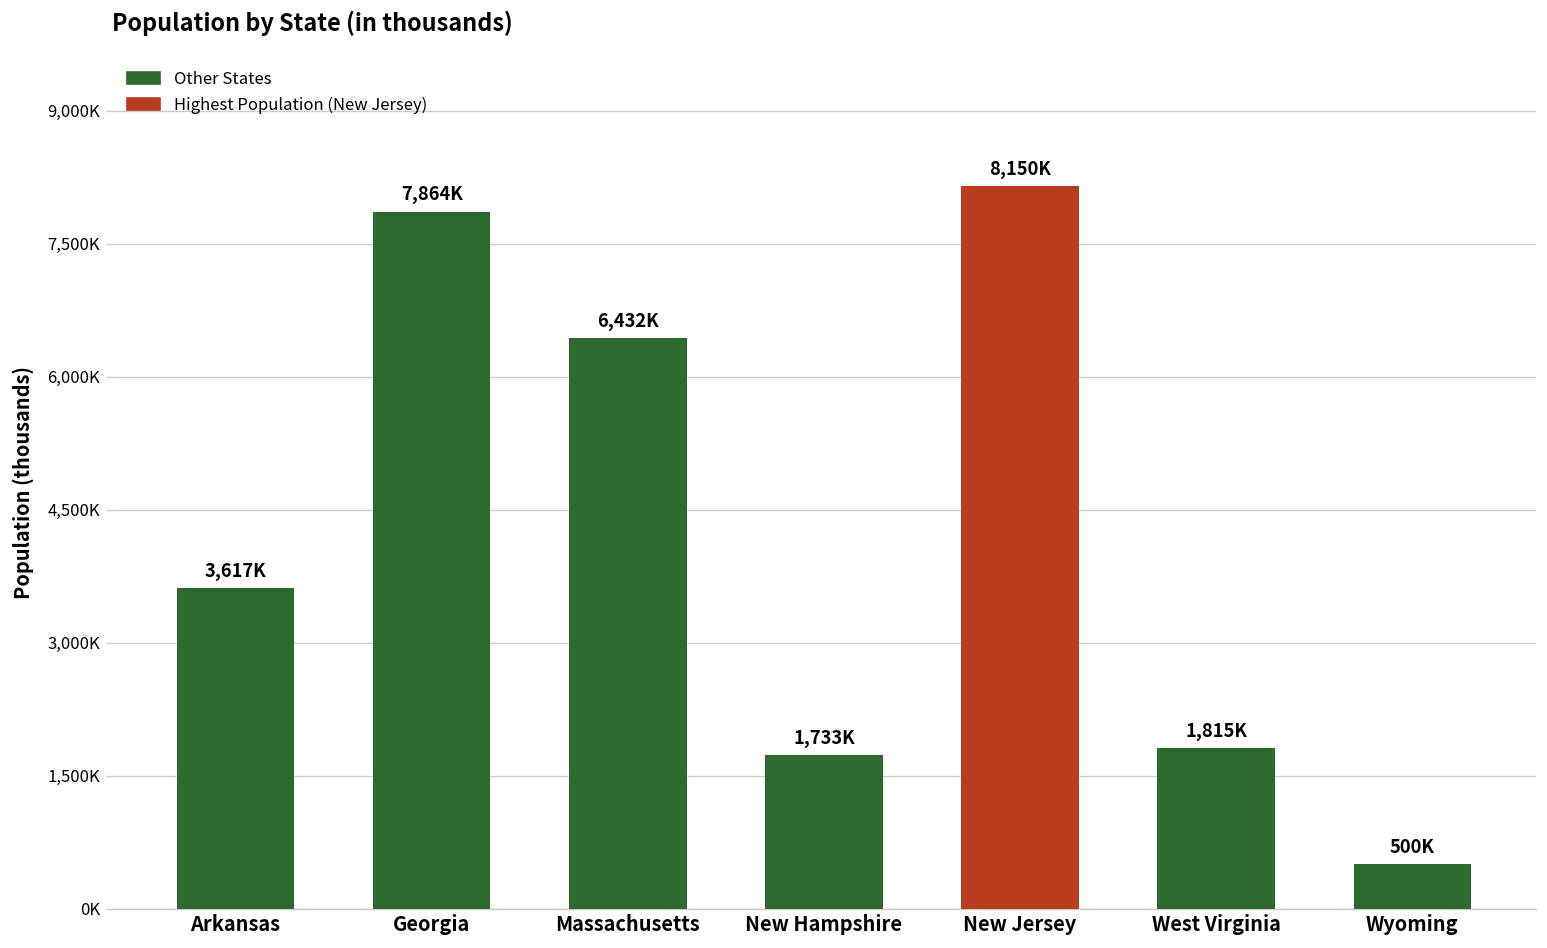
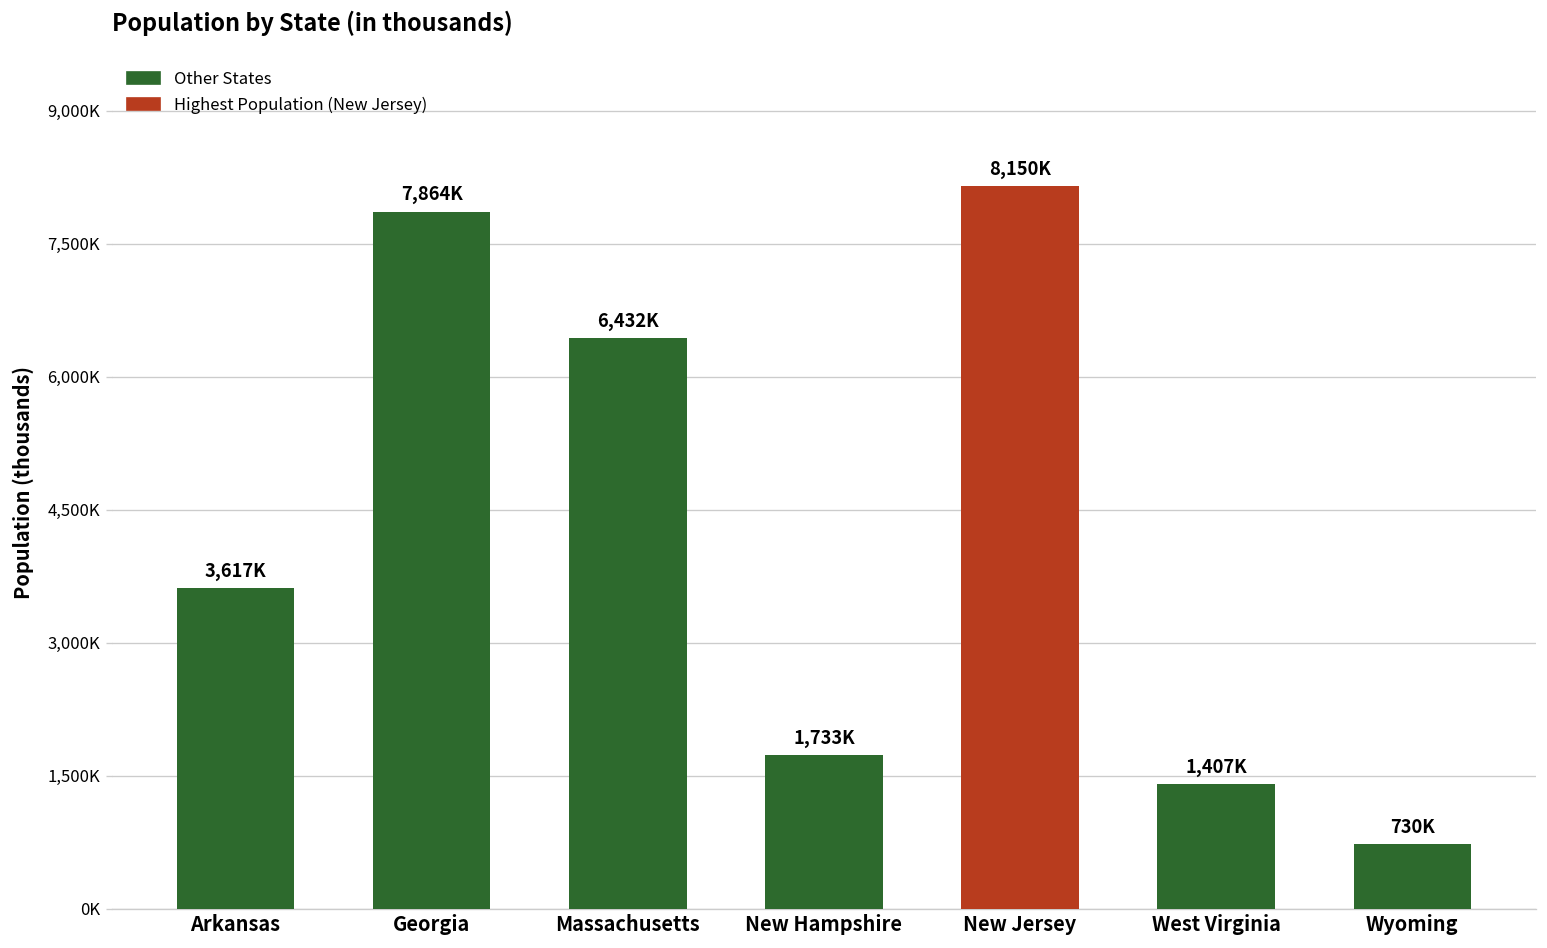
West Virginia: 1,815K -> 1,407K
Wyoming: 500K -> 730K
